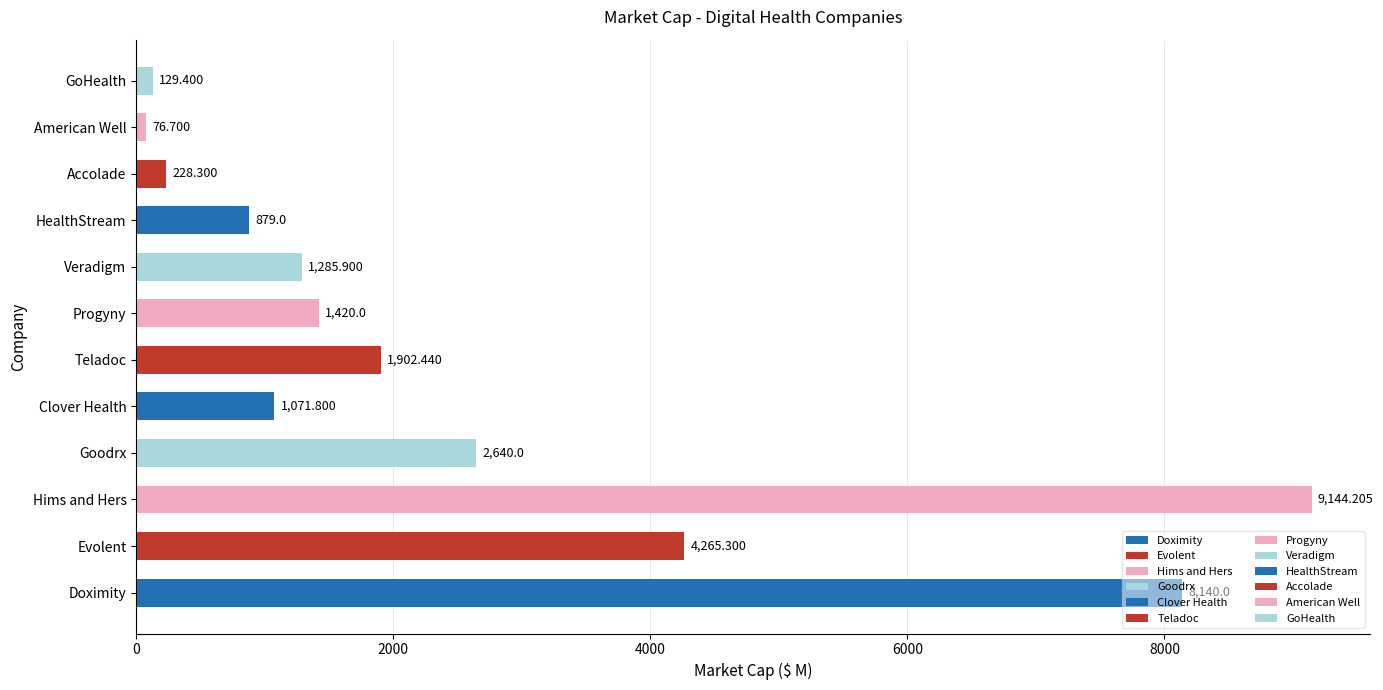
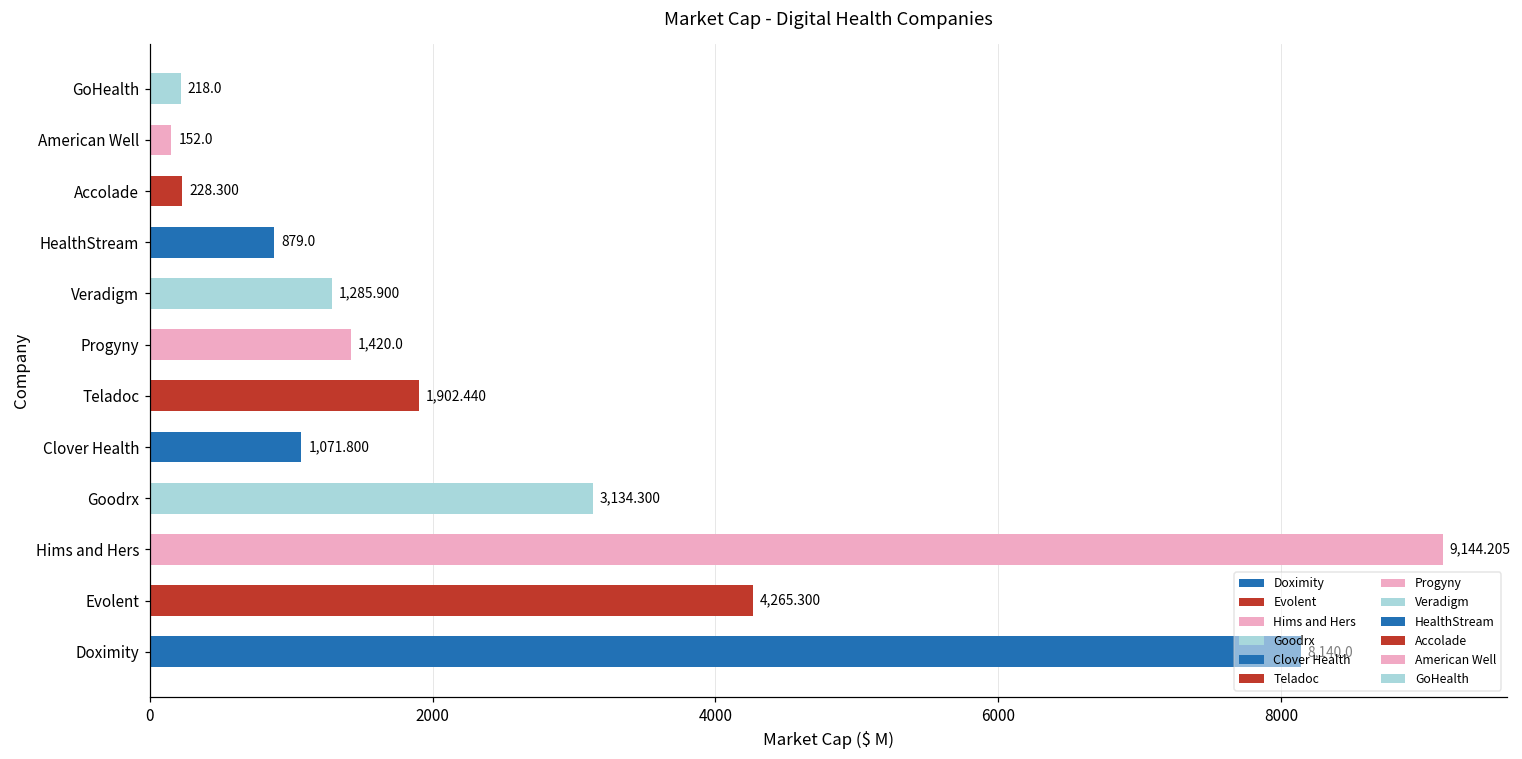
GoHealth: 129.400 -> 218.0
American Well: 76.700 -> 152.0
Goodrx: 2,640.0 -> 3,134.300
